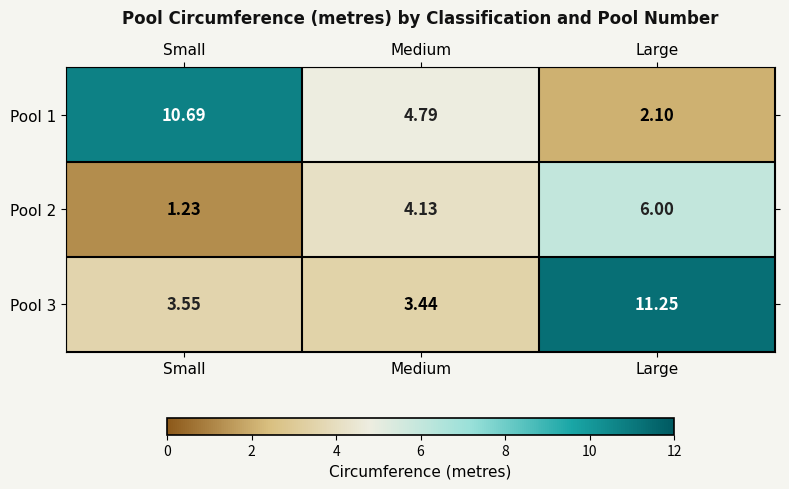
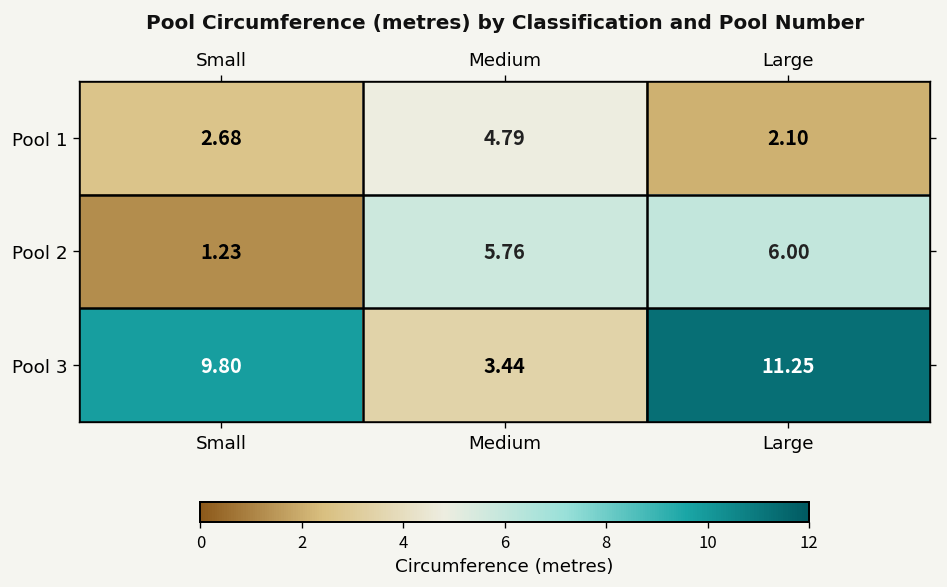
Pool 1, Small: 10.69 -> 2.68
Pool 2, Medium: 4.13 -> 5.76
Pool 3, Small: 3.55 -> 9.80
